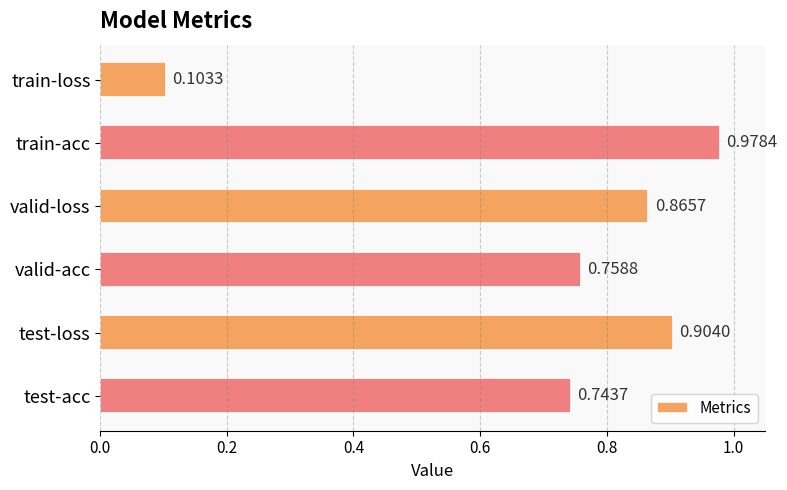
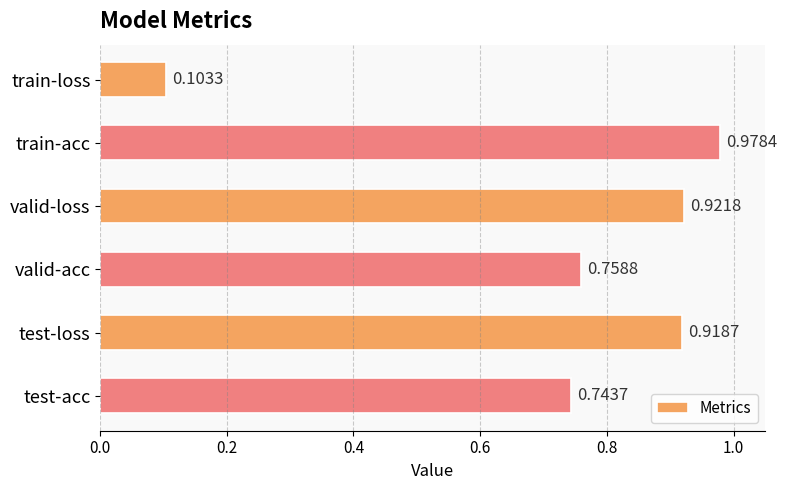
valid-loss: 0.8657 -> 0.9218
test-loss: 0.9040 -> 0.9187
